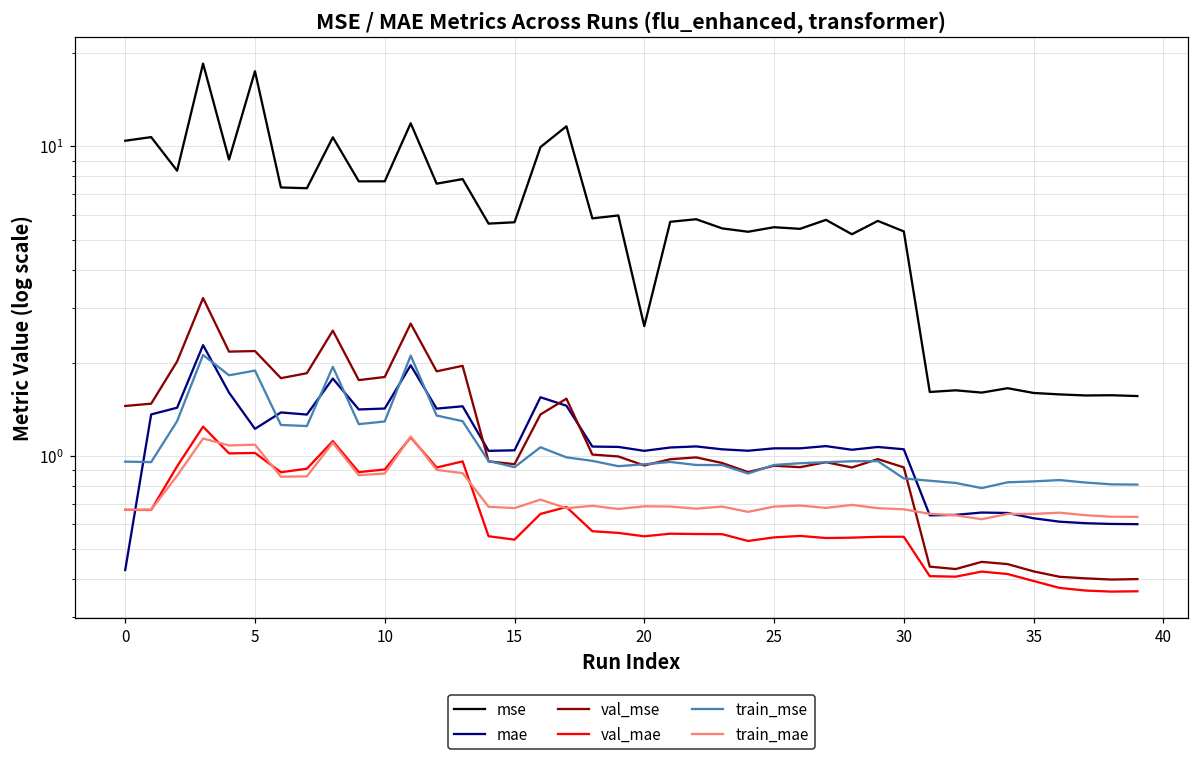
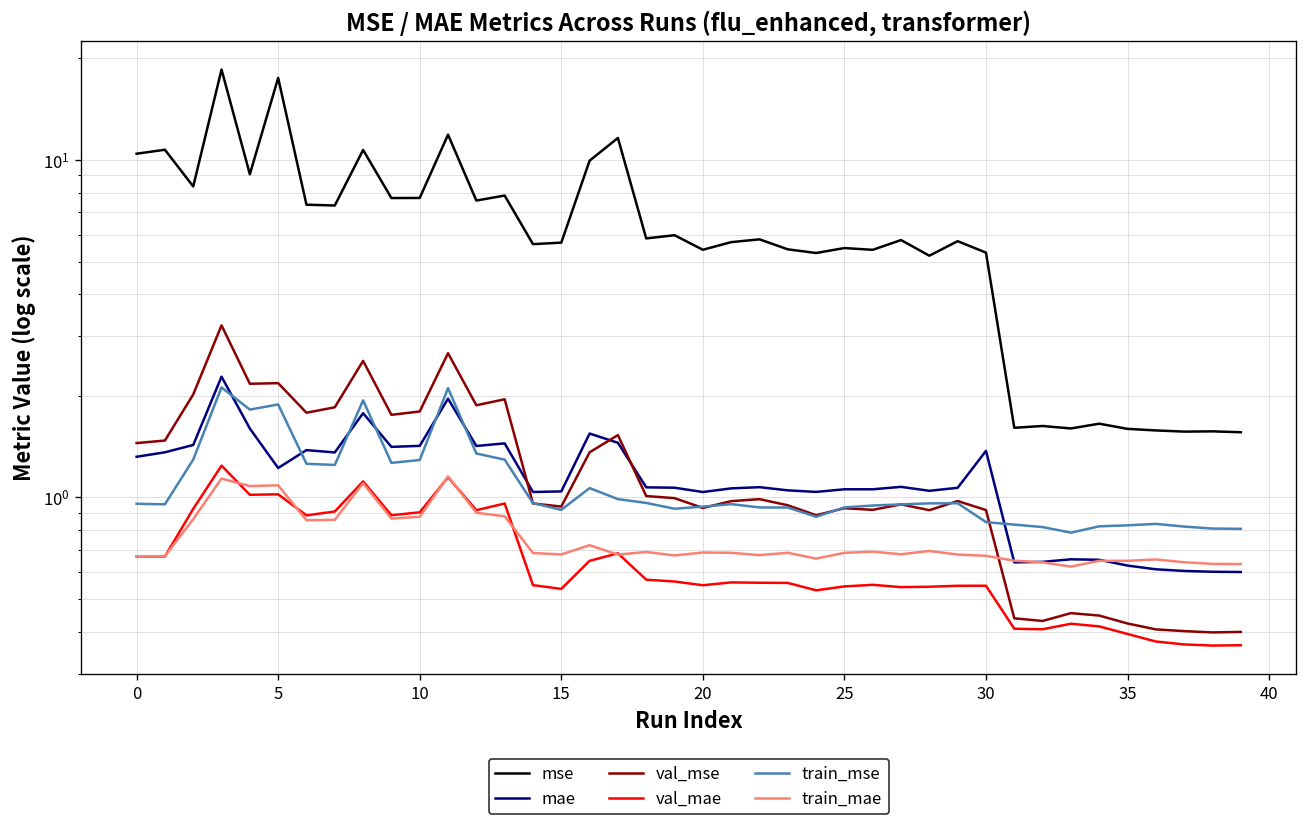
mae, 0: 0.43 -> 1.3
mse, 20: 2.6 -> 5.4
mae, 30: 1.05 -> 1.4
